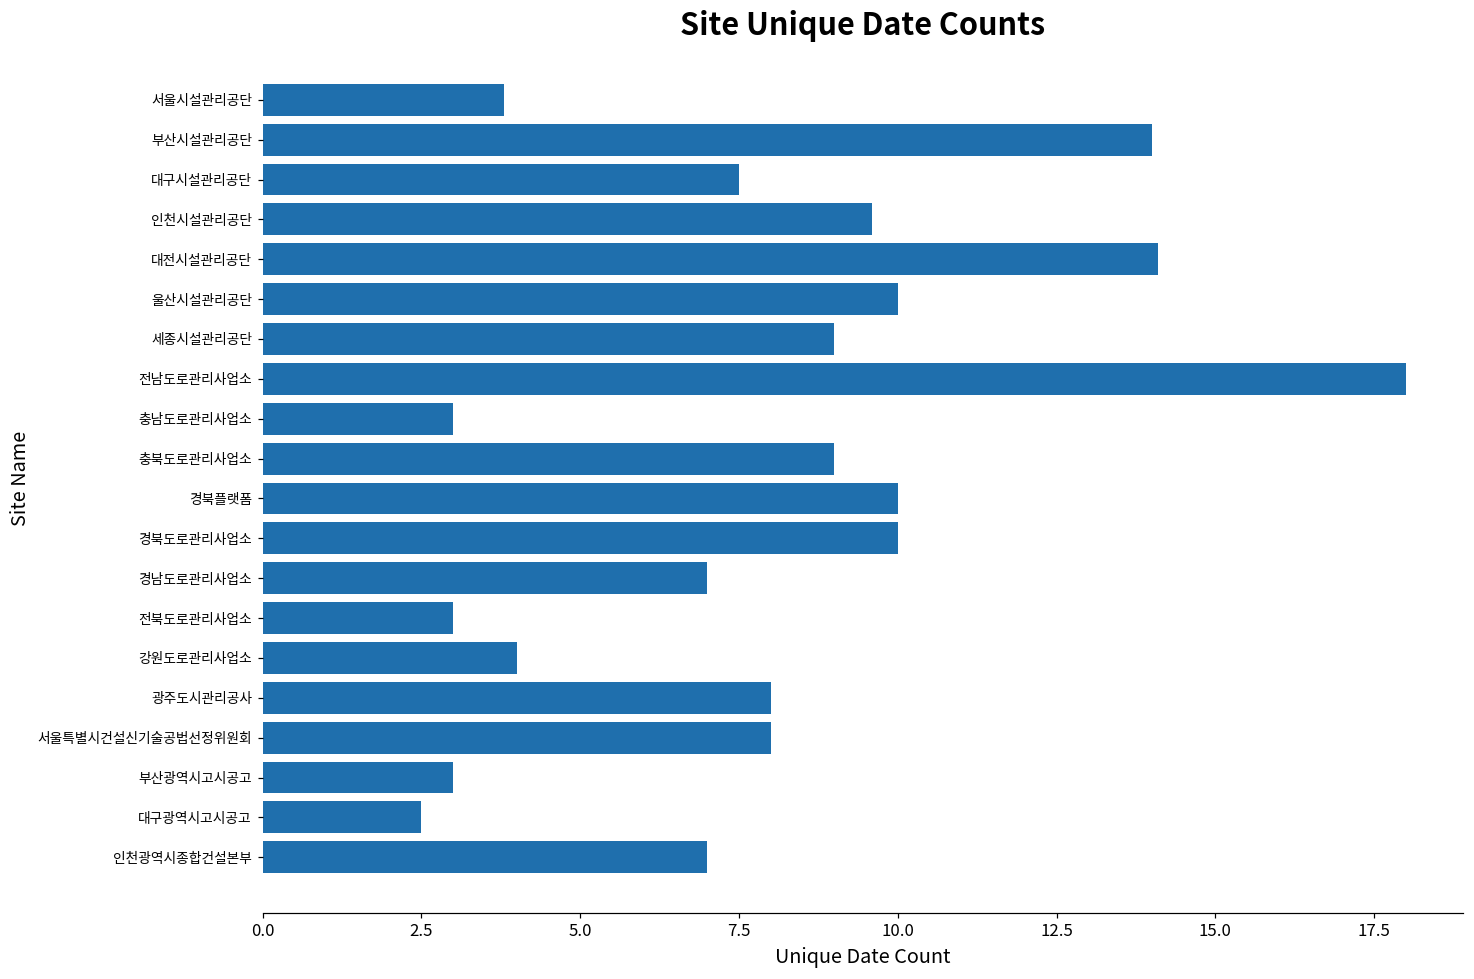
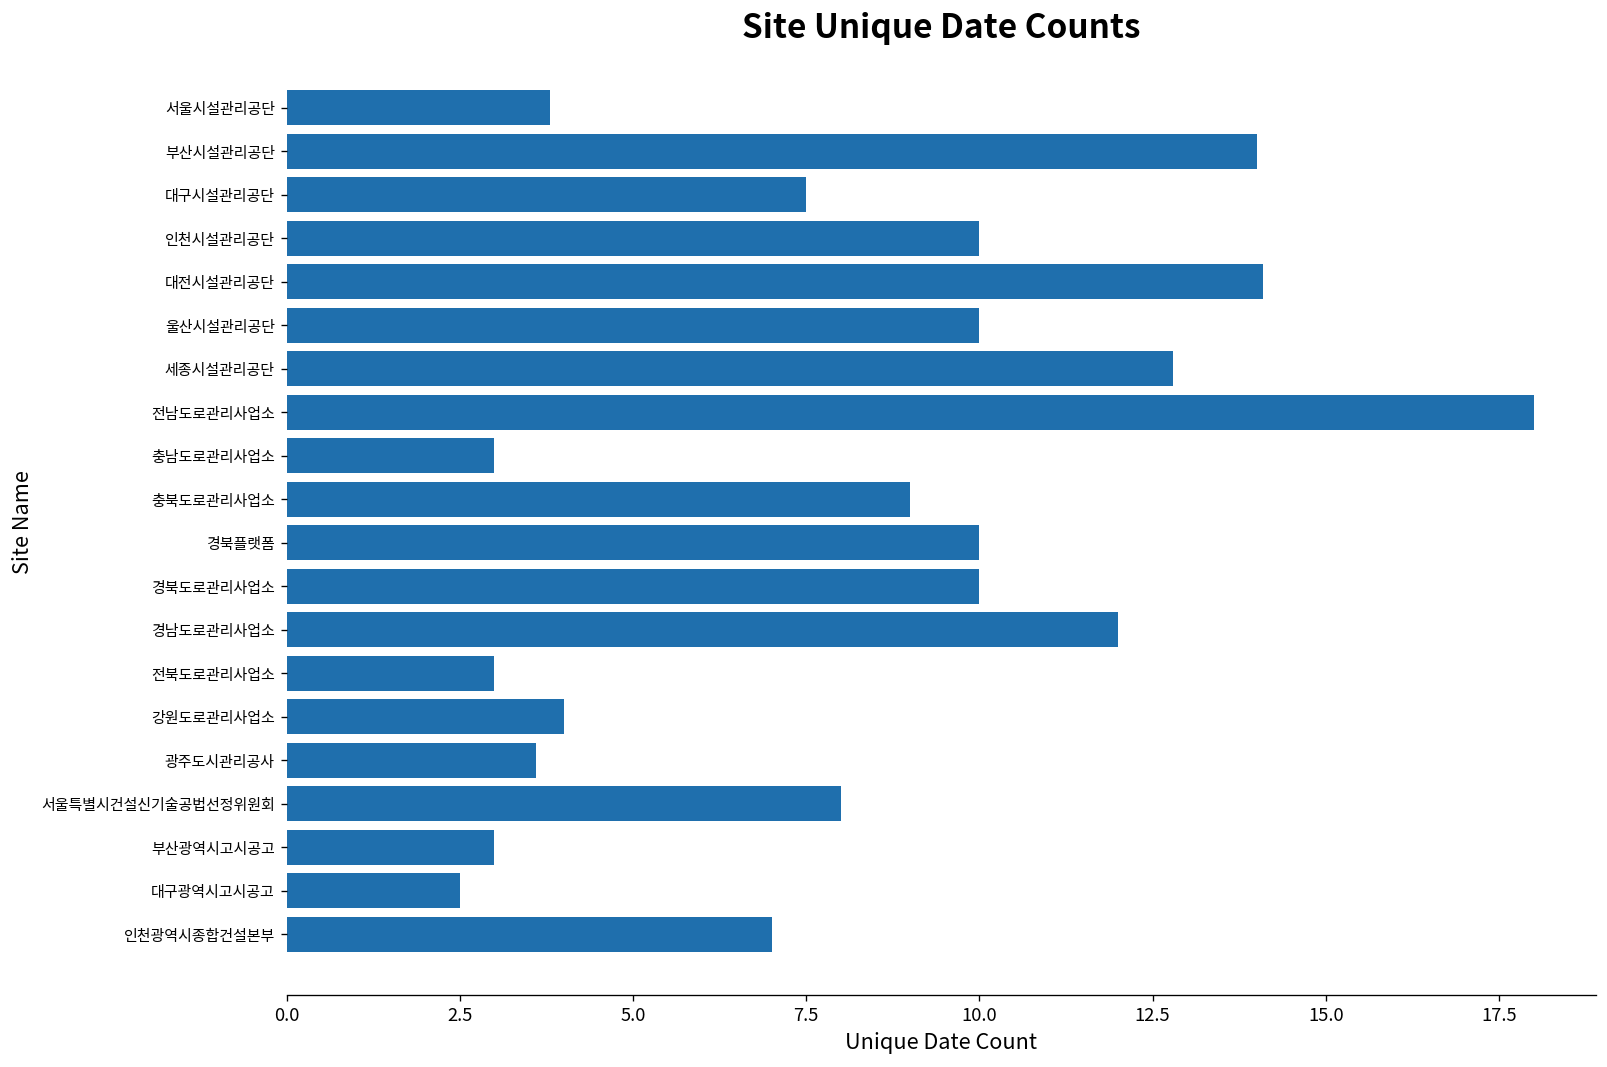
인천시설관리공단: 9.6 -> 10.0
세종시설관리공단: 9.0 -> 12.8
경남도로관리사업소: 7 -> 12
광주도시관리공사: 8.0 -> 3.6
